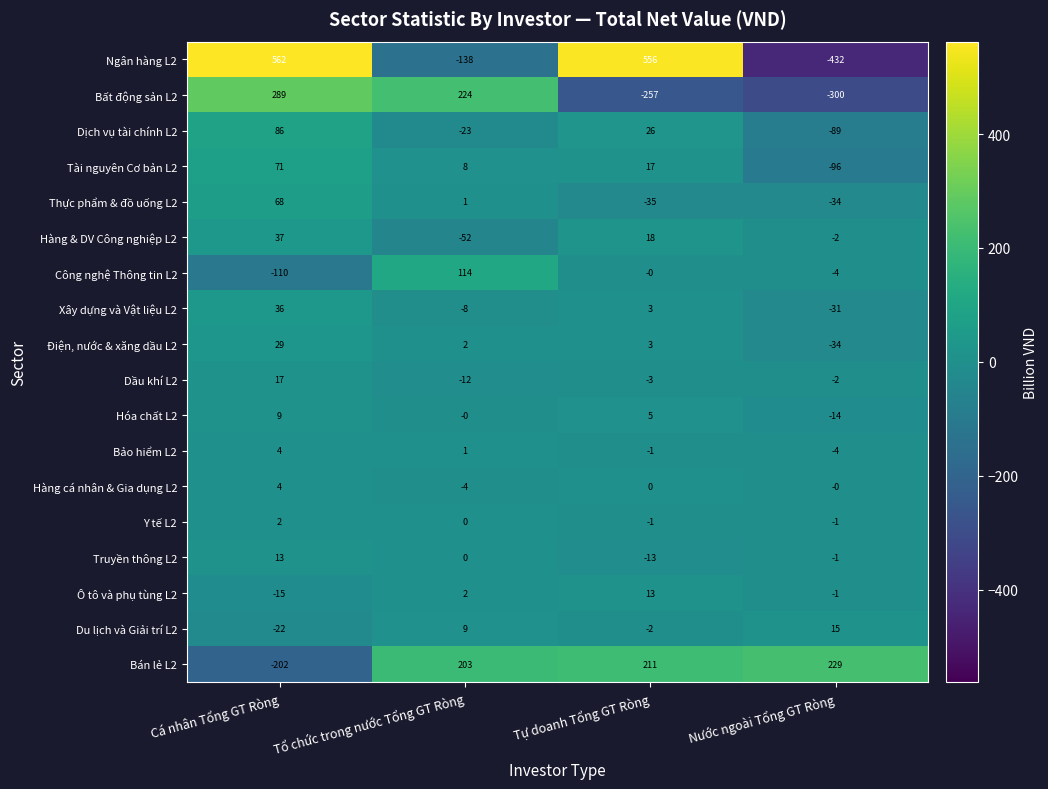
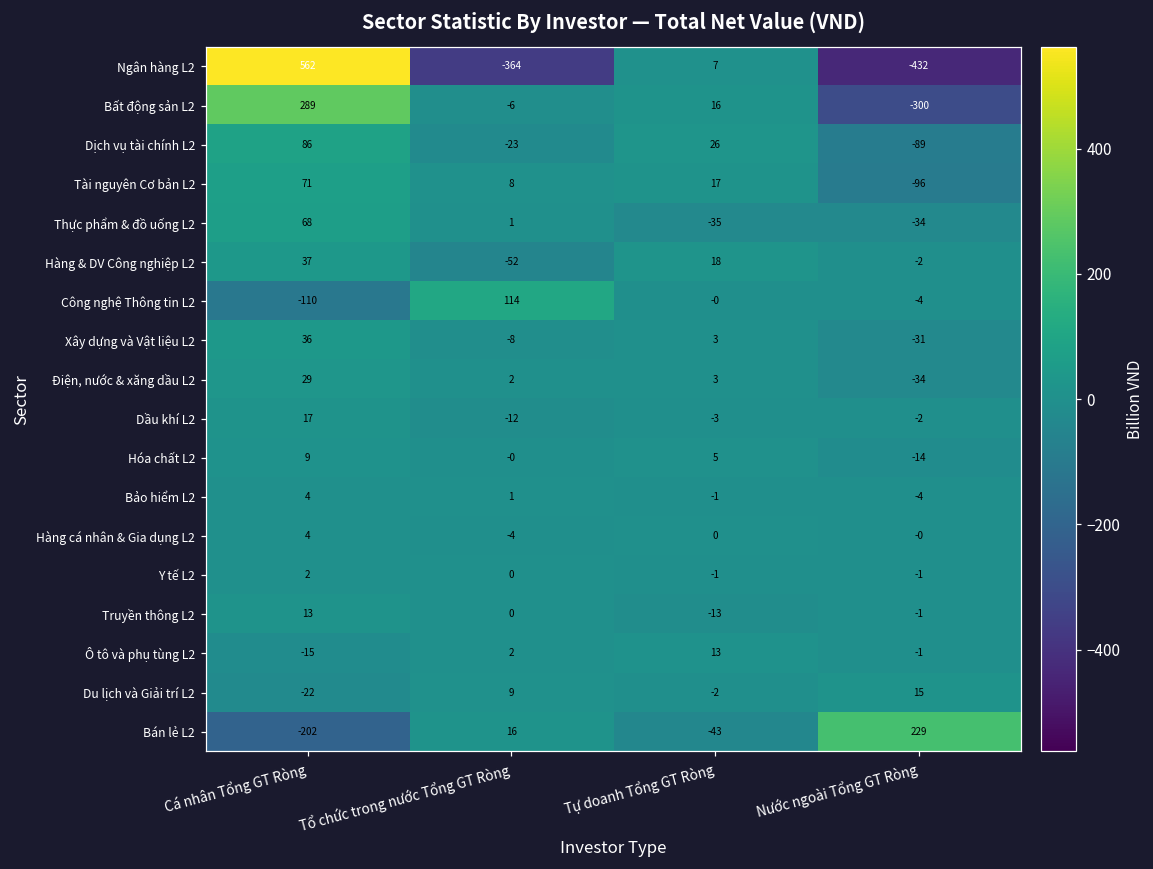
Ngân hàng L2, Tổ chức trong nước Tổng GT Ròng: -138 -> -364
Ngân hàng L2, Tự doanh Tổng GT Ròng: 556 -> 7
Bất động sản L2, Tổ chức trong nước Tổng GT Ròng: 224 -> -6
Bất động sản L2, Tự doanh Tổng GT Ròng: -257 -> 16
Bán lẻ L2, Tổ chức trong nước Tổng GT Ròng: 203 -> 16
Bán lẻ L2, Tự doanh Tổng GT Ròng: 211 -> -43
